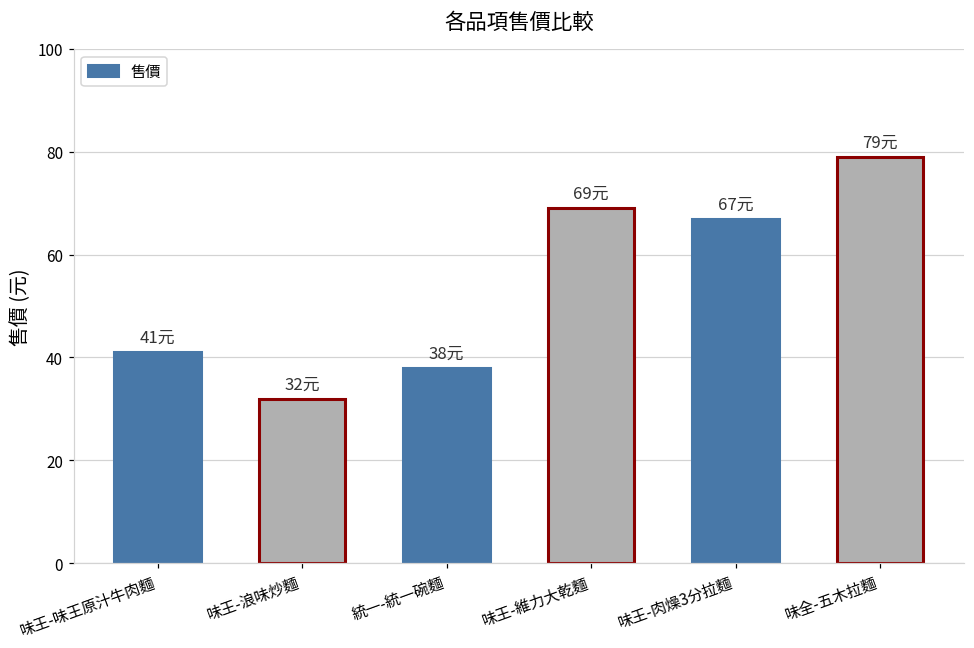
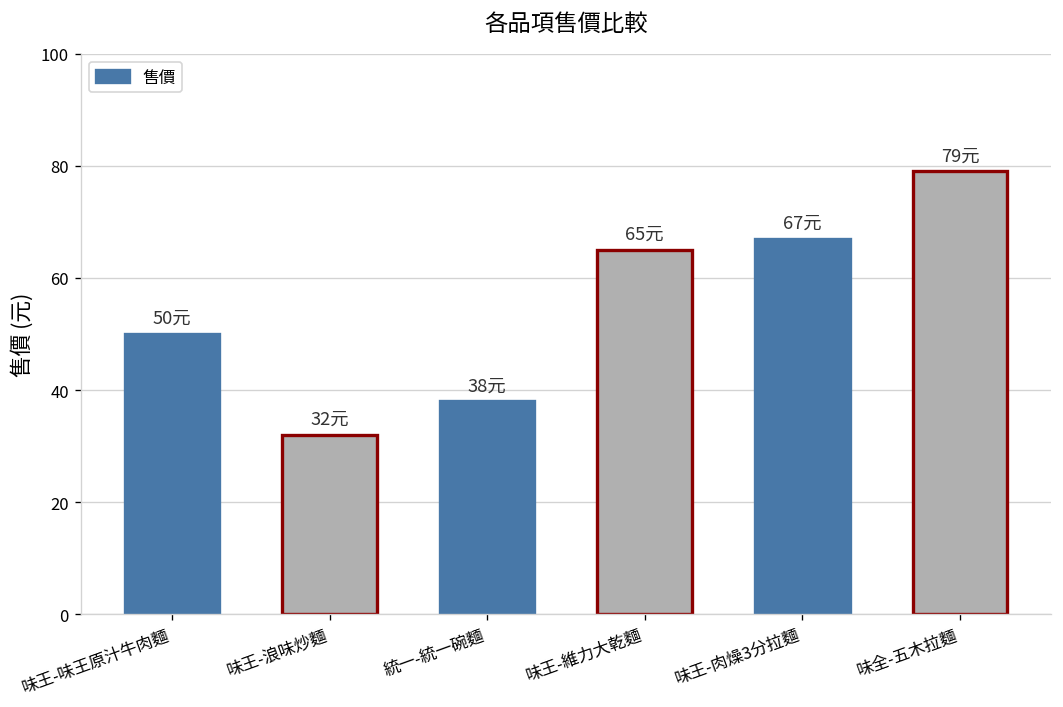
味王-味王原汁牛肉麵: 41元 -> 50元
味王-維力大乾麵: 69元 -> 65元
